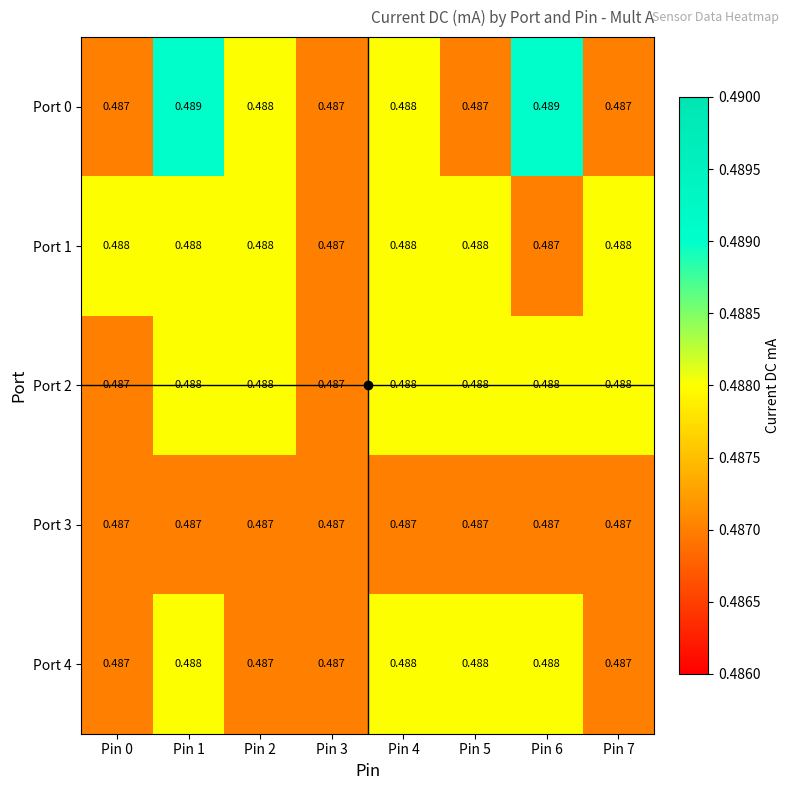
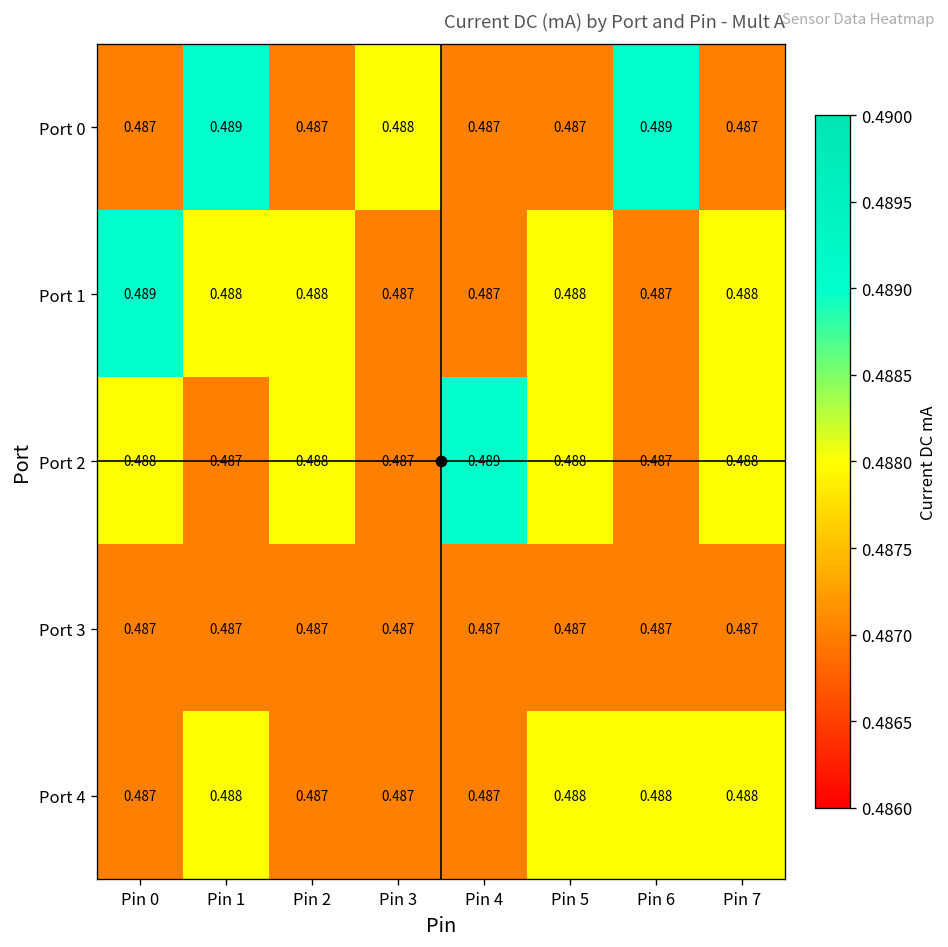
Port 0, Pin 2: 0.488 -> 0.487
Port 0, Pin 3: 0.487 -> 0.488
Port 0, Pin 4: 0.488 -> 0.487
Port 1, Pin 0: 0.488 -> 0.489
Port 1, Pin 4: 0.488 -> 0.487
Port 2, Pin 0: 0.487 -> 0.488
Port 2, Pin 1: 0.488 -> 0.487
Port 2, Pin 4: 0.488 -> 0.489
Port 2, Pin 6: 0.488 -> 0.487
Port 4, Pin 4: 0.488 -> 0.487
Port 4, Pin 7: 0.487 -> 0.488
